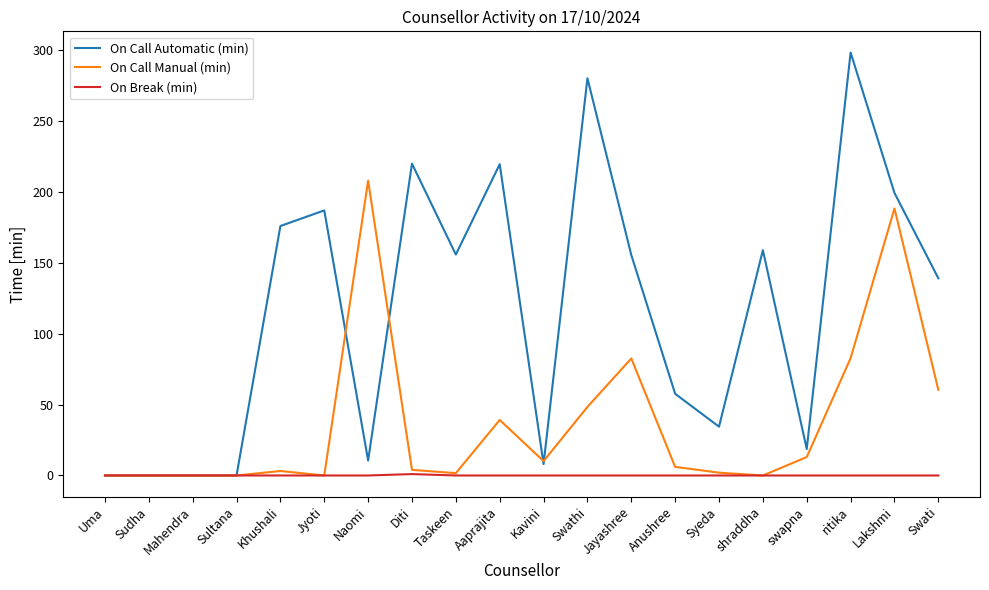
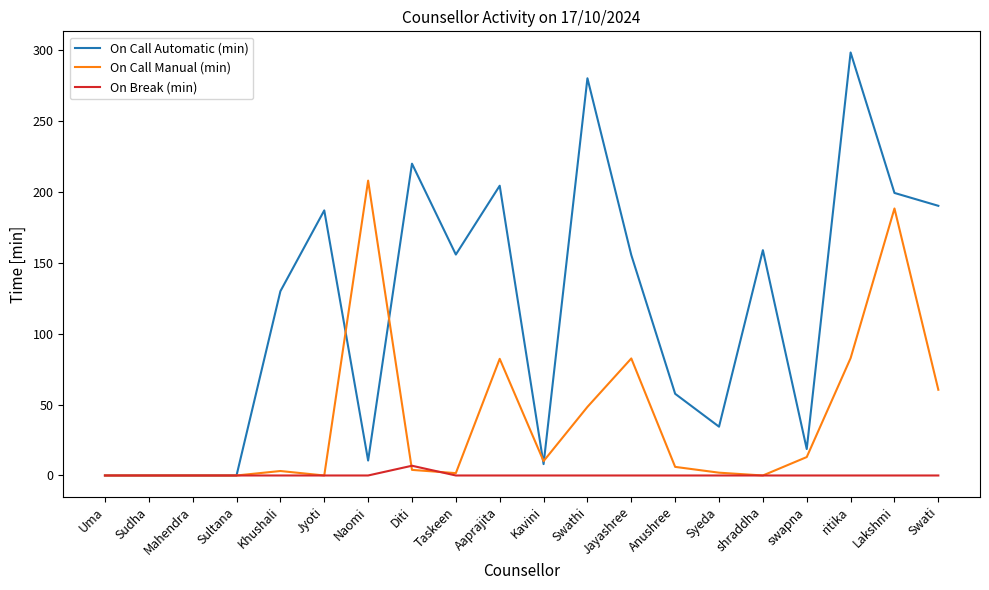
On Call Automatic (min), Khushali: 176 -> 130
On Break (min), Diti: 1 -> 7
On Call Automatic (min), Aaprajita: 220 -> 204
On Call Manual (min), Aaprajita: 39 -> 82
On Call Automatic (min), Swati: 139 -> 190
